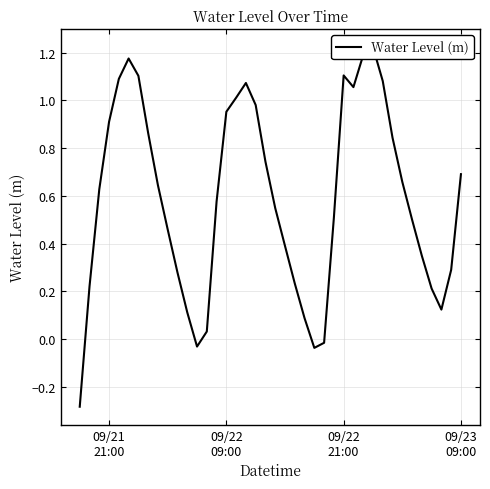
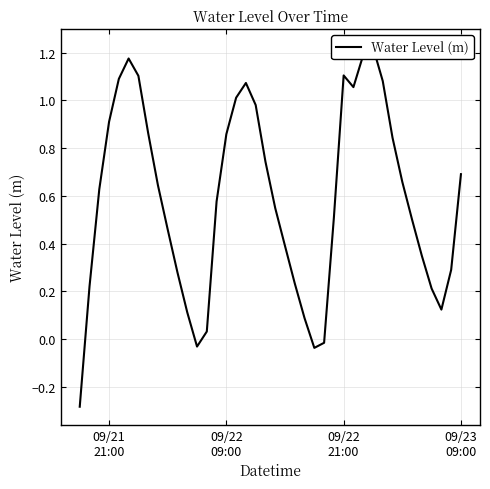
09/22 09:00: 0.95 -> 0.86
